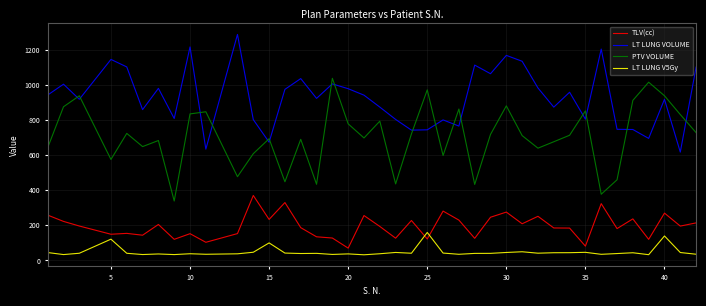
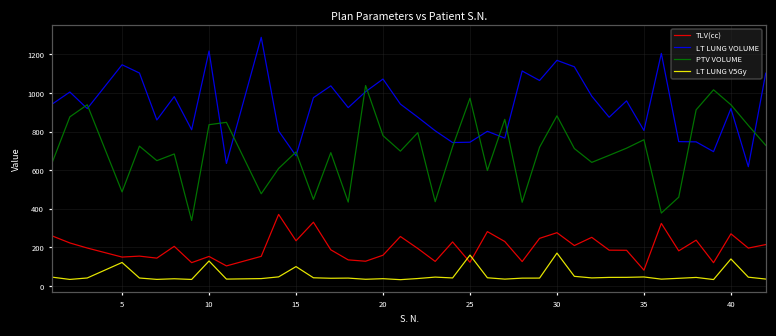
PTV VOLUME, 5: 580 -> 490
LT LUNG V5Gy, 10: 40 -> 130
TLV(cc), 20: 70 -> 160
LT LUNG VOLUME, 20: 980 -> 1070
LT LUNG V5Gy, 30: 50 -> 170
PTV VOLUME, 35: 850 -> 760
